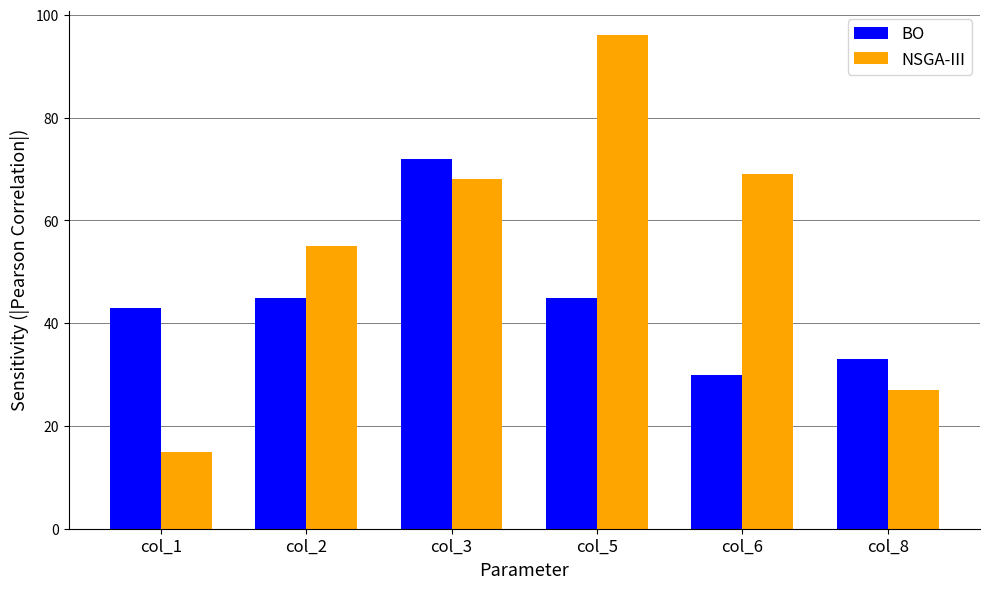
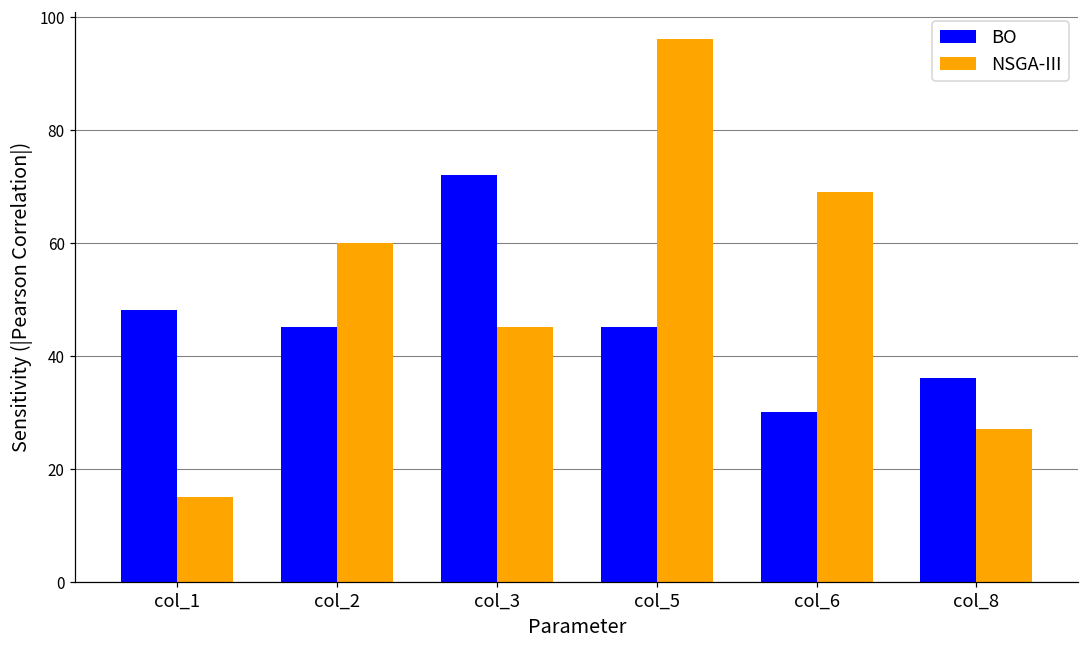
BO, col_1: 43 -> 48
NSGA-III, col_2: 55 -> 60
NSGA-III, col_3: 68 -> 45
BO, col_8: 33 -> 36
